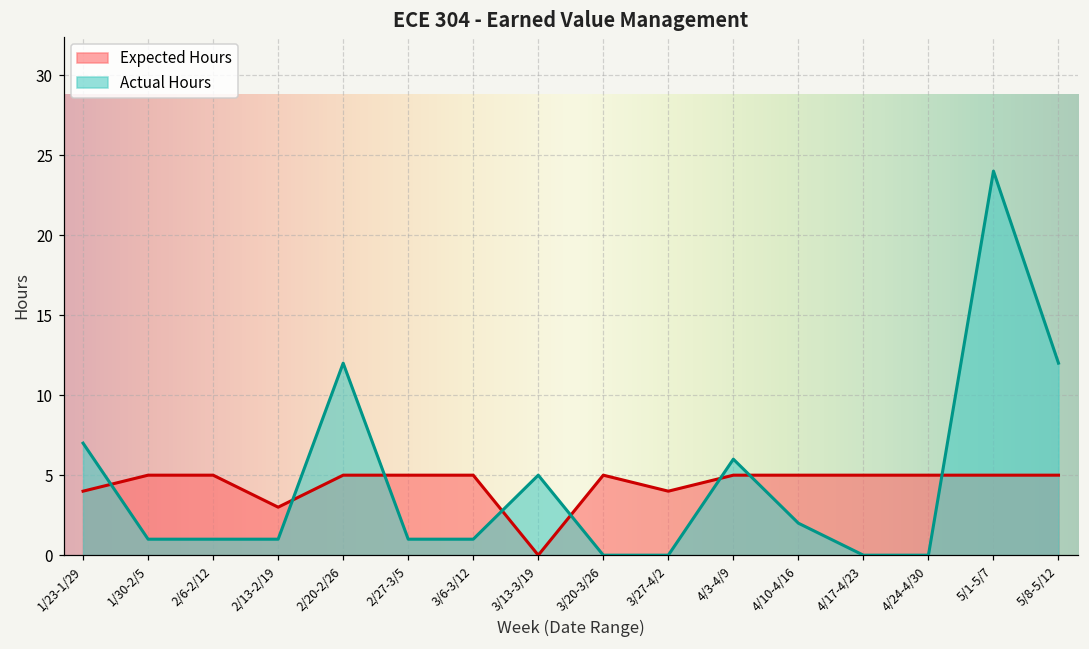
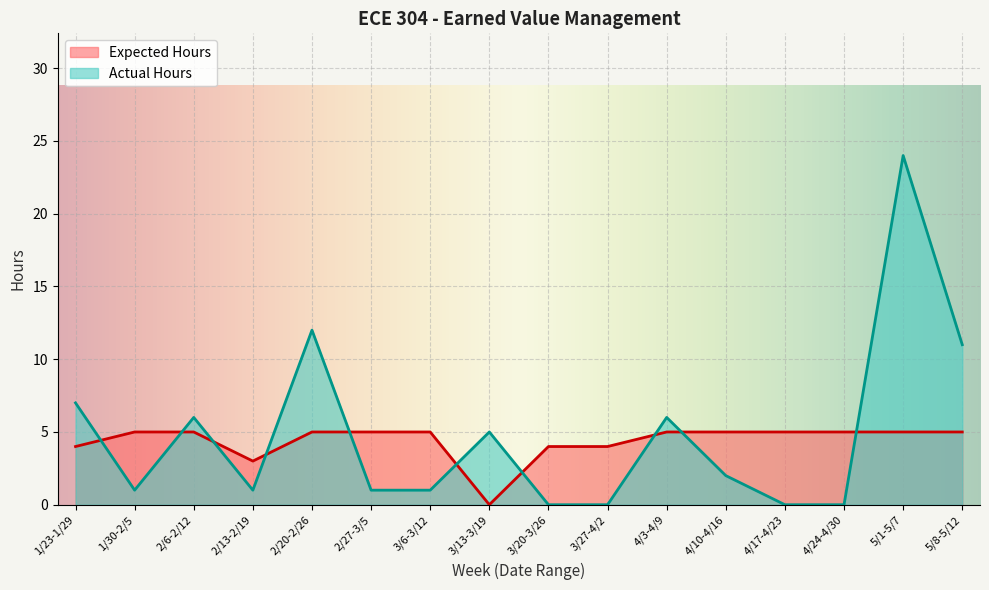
Actual Hours, 2/6-2/12: 1 -> 6
Expected Hours, 3/20-3/26: 5 -> 4
Actual Hours, 5/8-5/12: 12 -> 11
